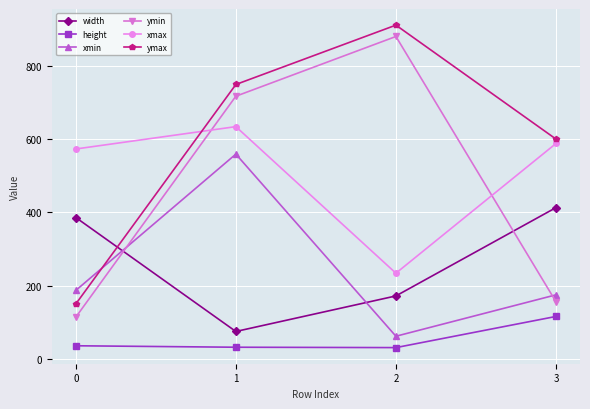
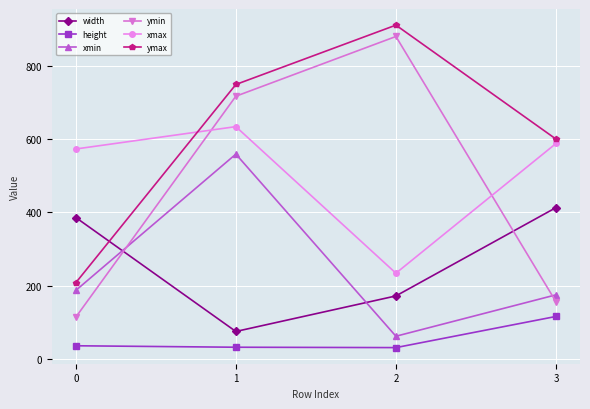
ymax, 0: 150 -> 210
